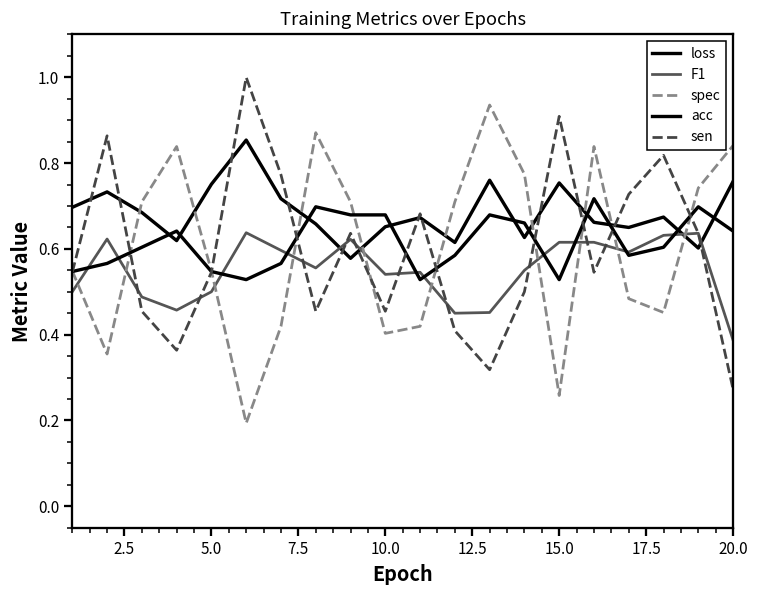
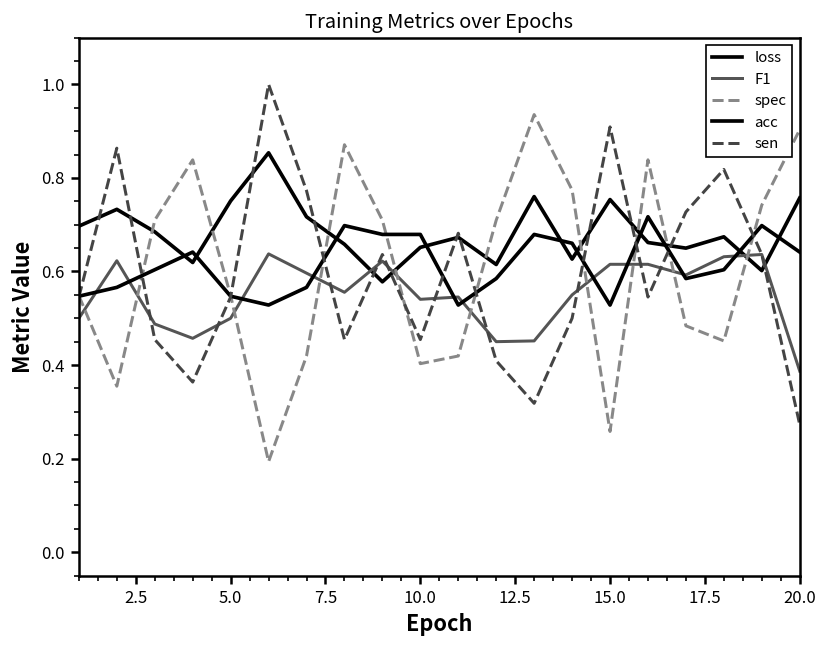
spec, 20.0: 0.84 -> 0.90
